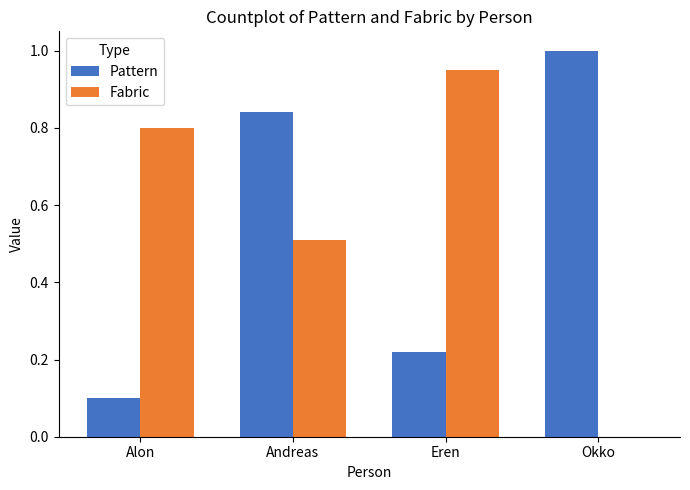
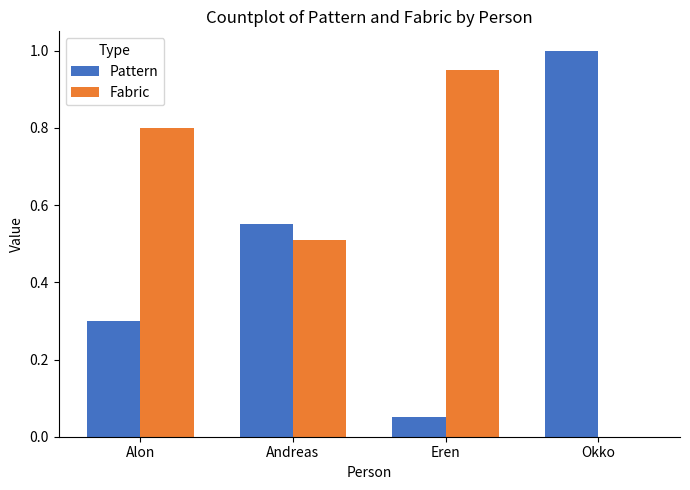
Pattern, Alon: 0.1 -> 0.3
Pattern, Andreas: 0.84 -> 0.55
Pattern, Eren: 0.22 -> 0.05
